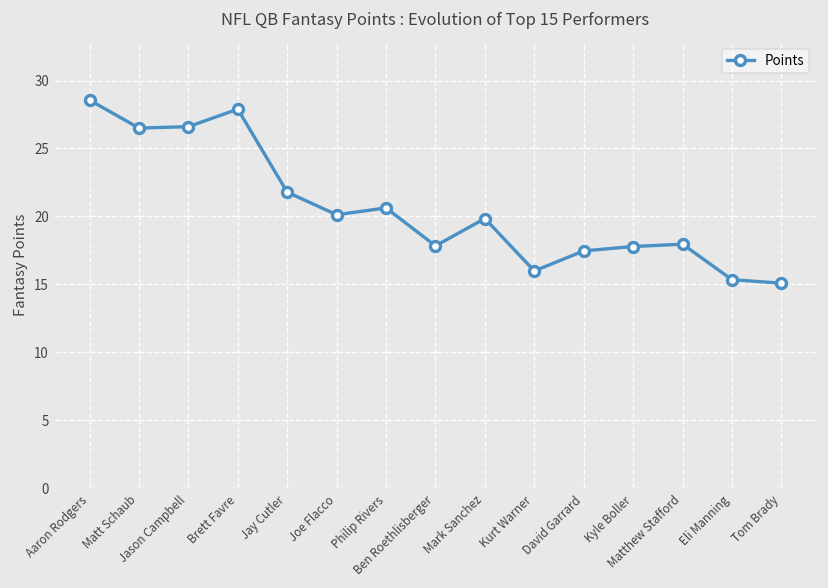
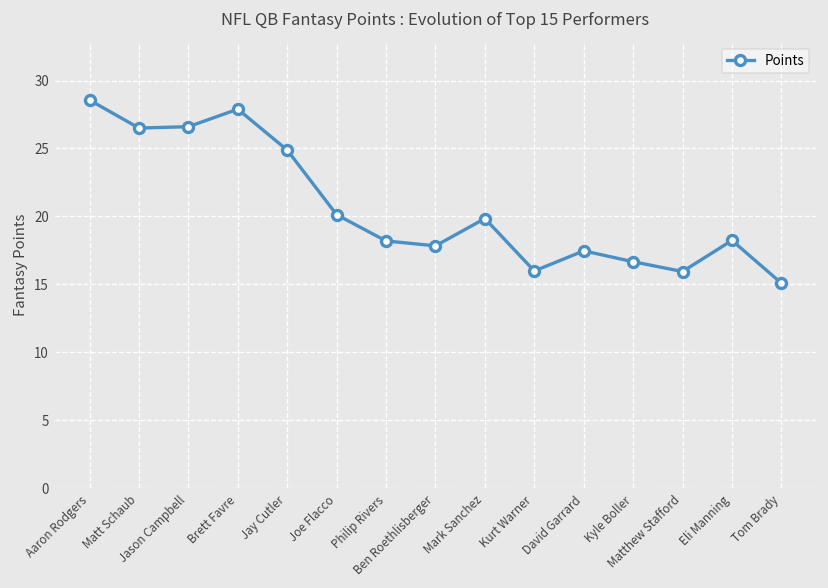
Jay Cutler: 21.8 -> 24.9
Philip Rivers: 20.6 -> 18.2
Kyle Boller: 17.8 -> 16.7
Matthew Stafford: 18.0 -> 15.9
Eli Manning: 15.3 -> 18.2
